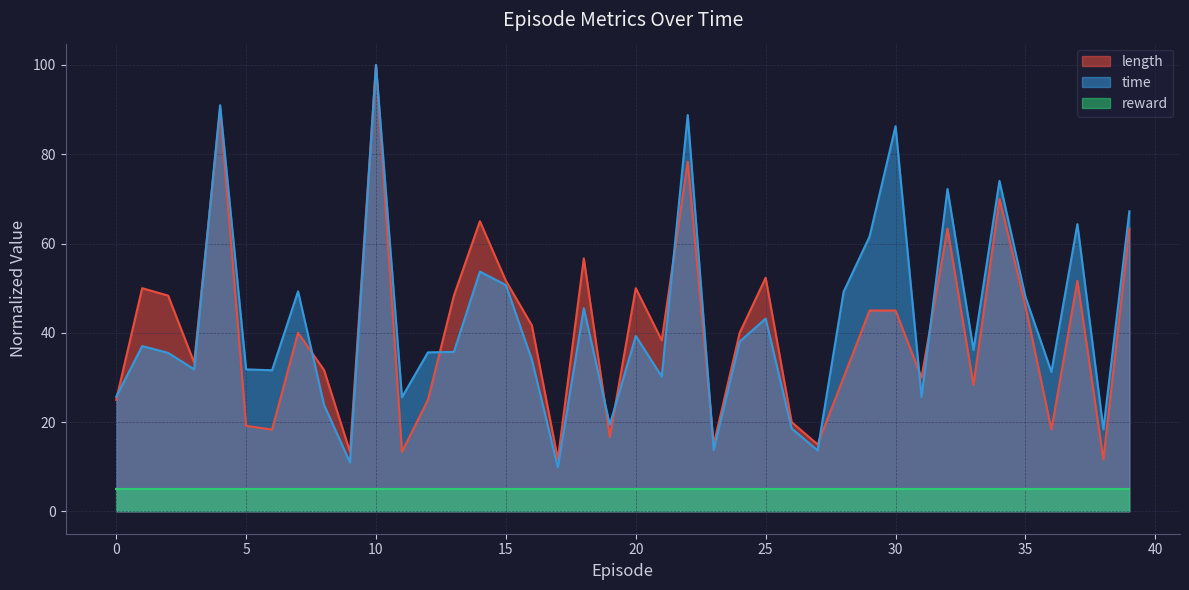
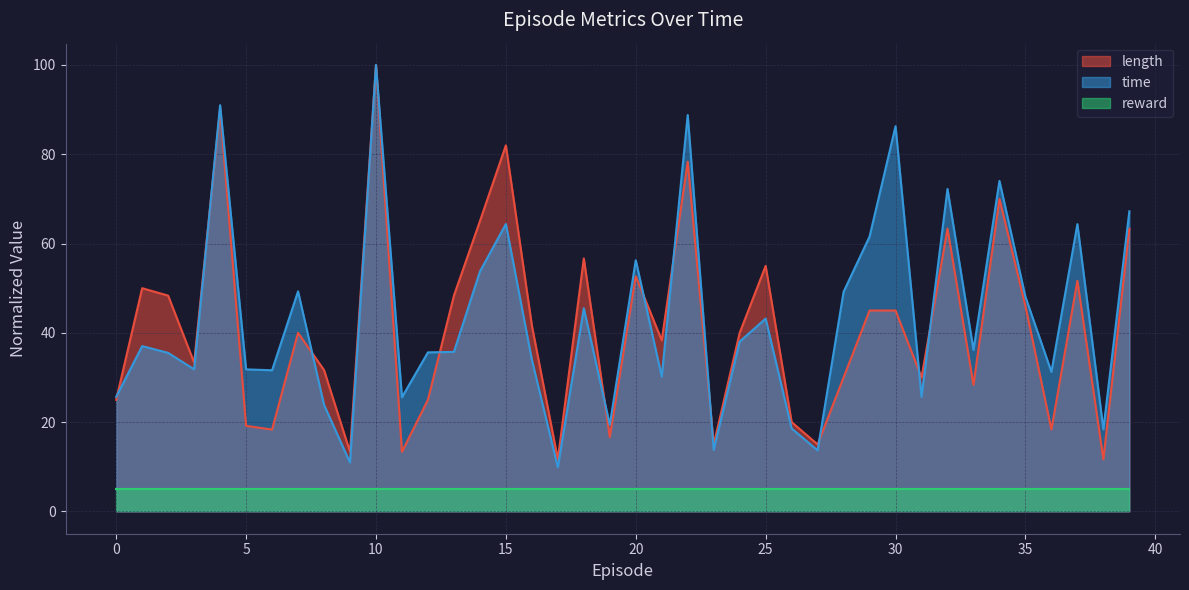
length, 15: 52 -> 82
time, 15: 51 -> 64
length, 20: 50 -> 53
time, 20: 39 -> 56
length, 25: 52 -> 55
